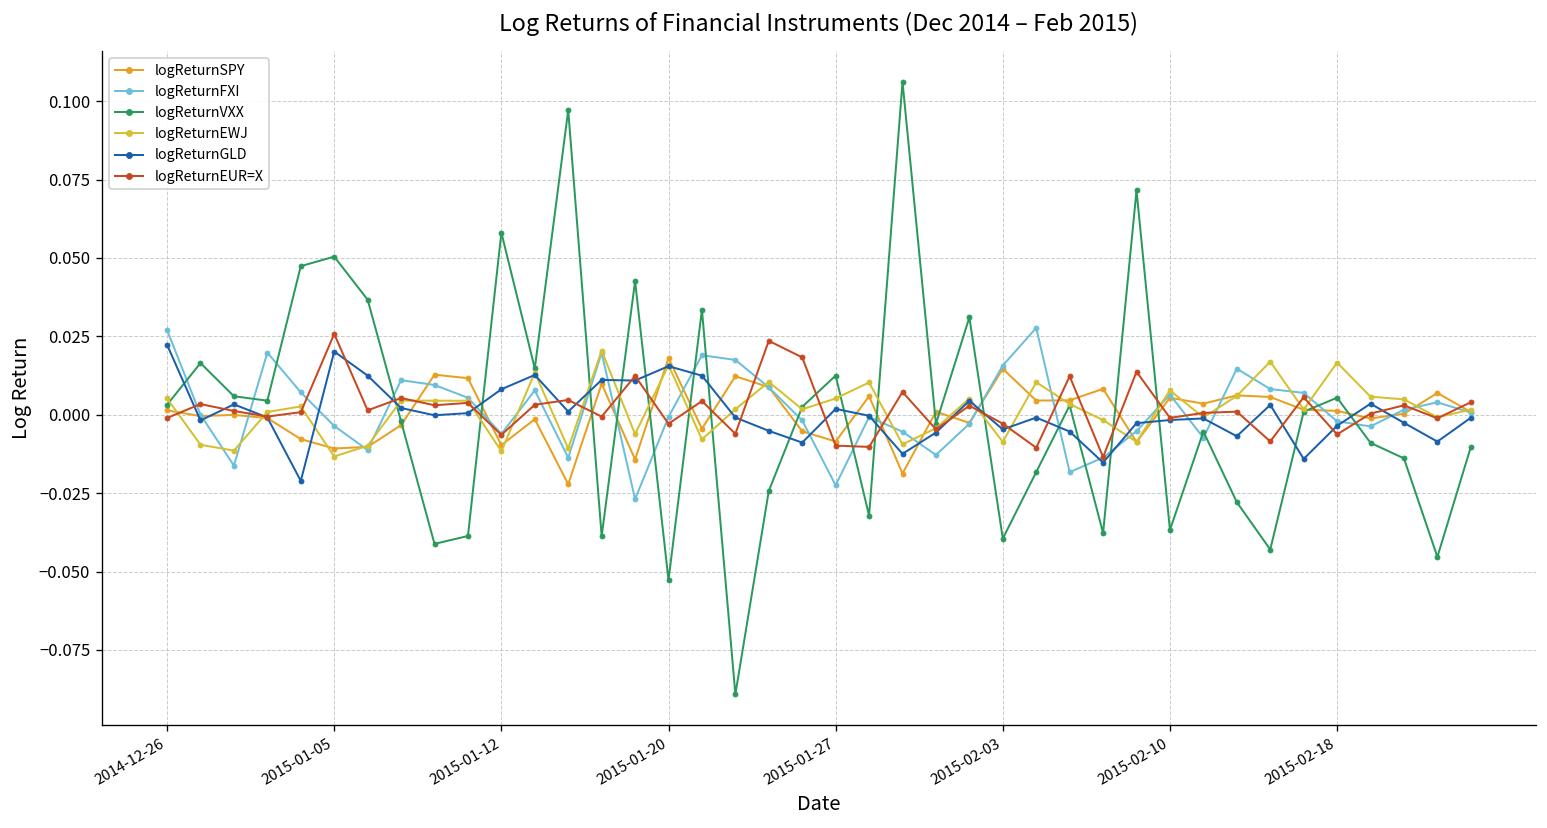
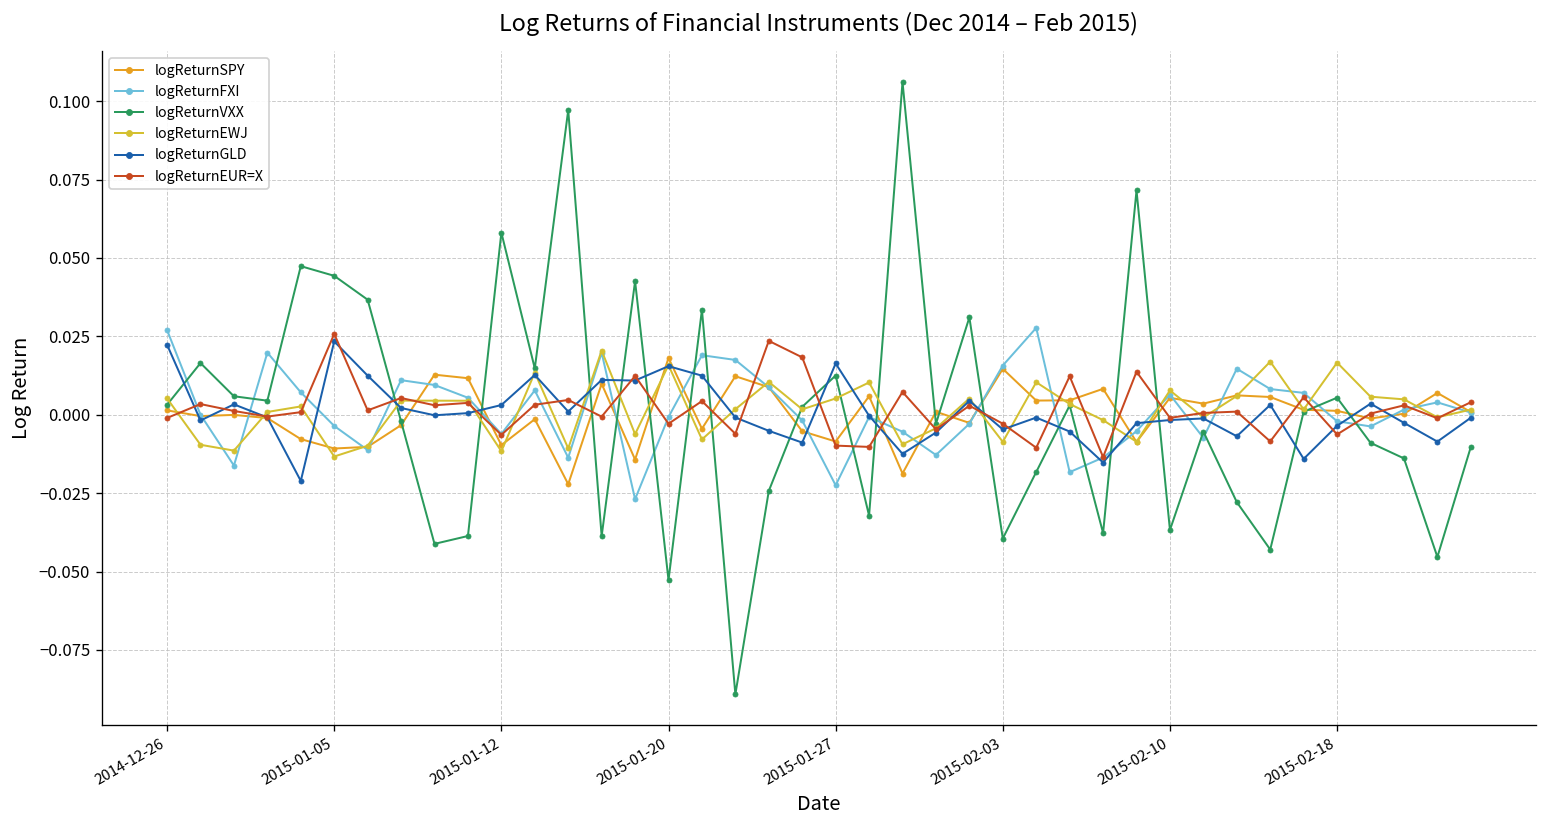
logReturnVXX, 2015-01-05: 0.050 -> 0.044
logReturnGLD, 2015-01-05: 0.020 -> 0.023
logReturnGLD, 2015-01-12: 0.008 -> 0.003
logReturnGLD, 2015-01-27: 0.002 -> 0.016
